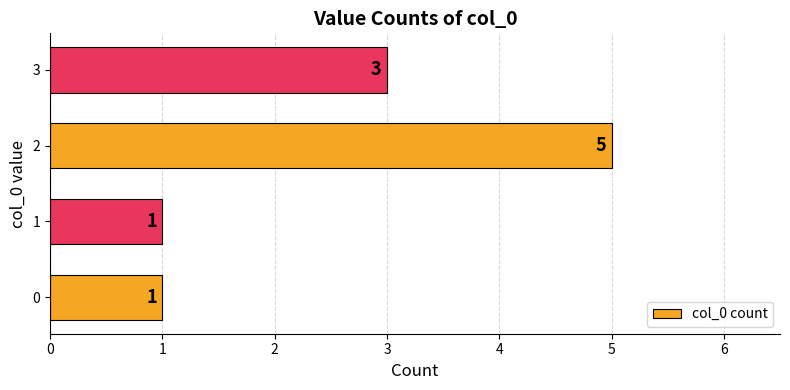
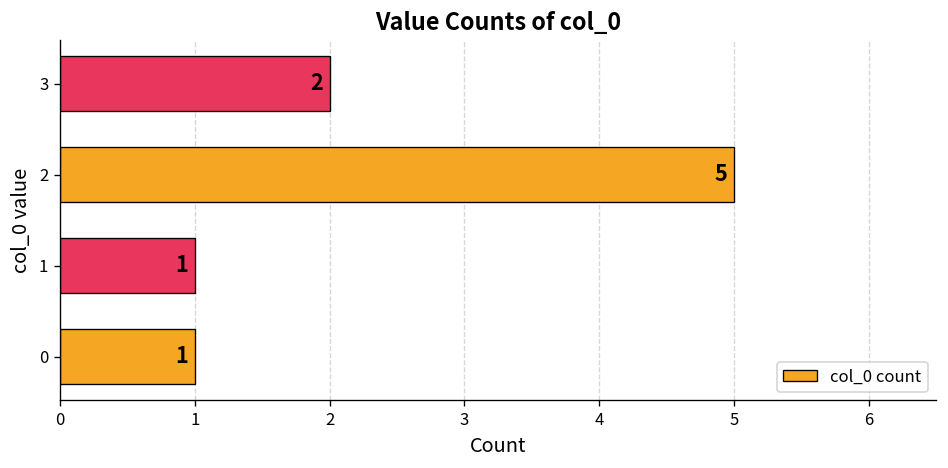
3: 3 -> 2
